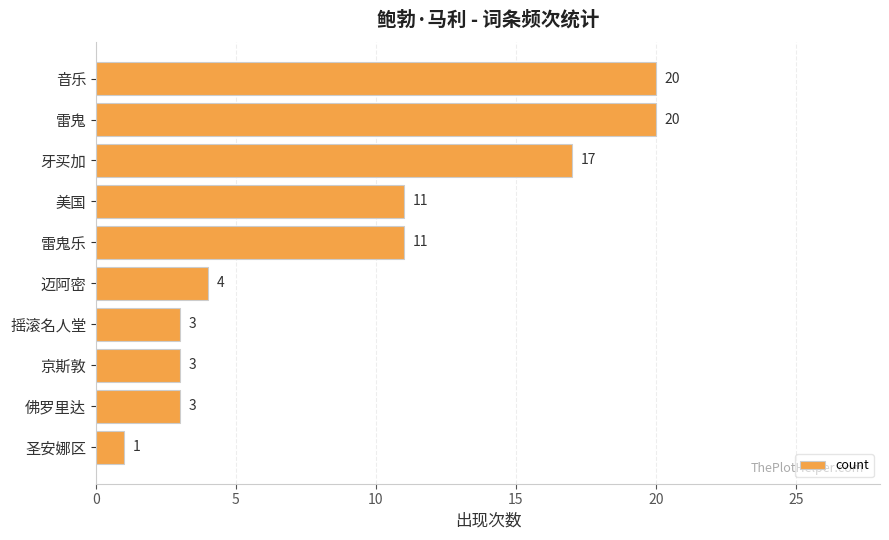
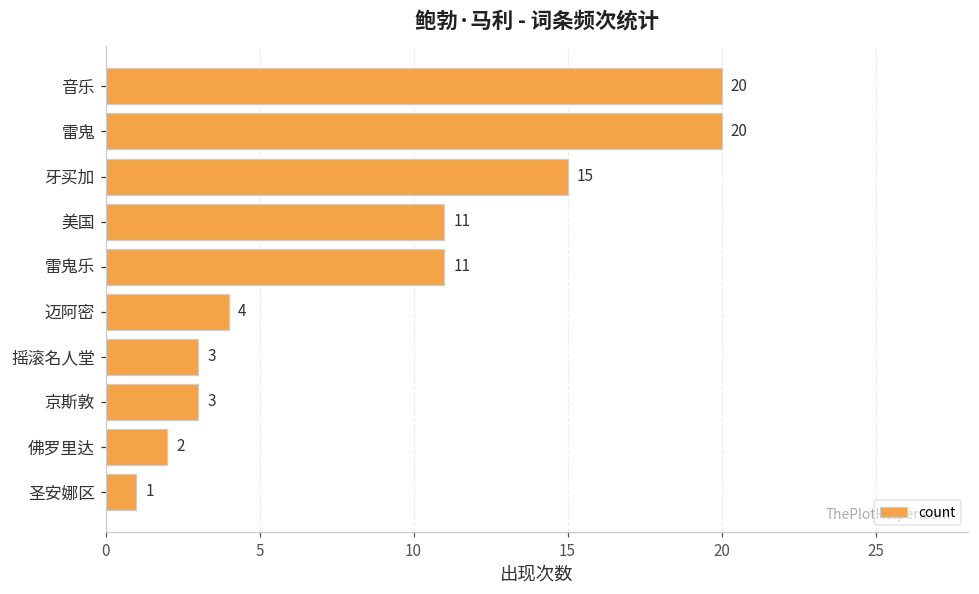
牙买加: 17 -> 15
佛罗里达: 3 -> 2
